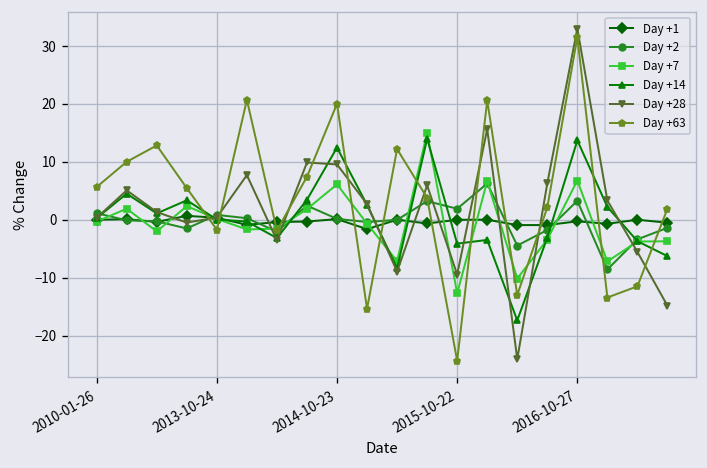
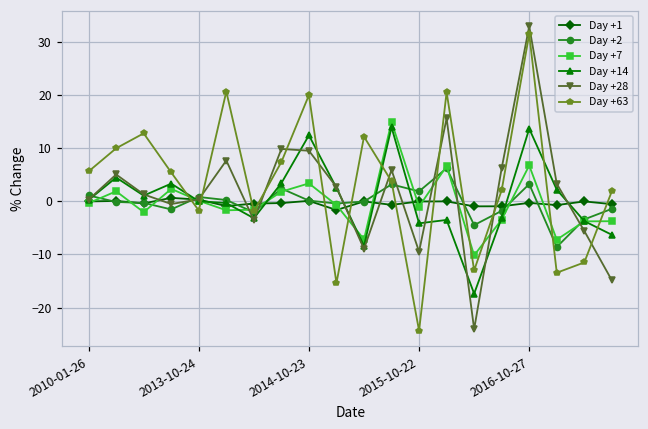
Day +7, 2014-10-23: 6 -> 3
Day +7, 2015-10-22: -13 -> -1
